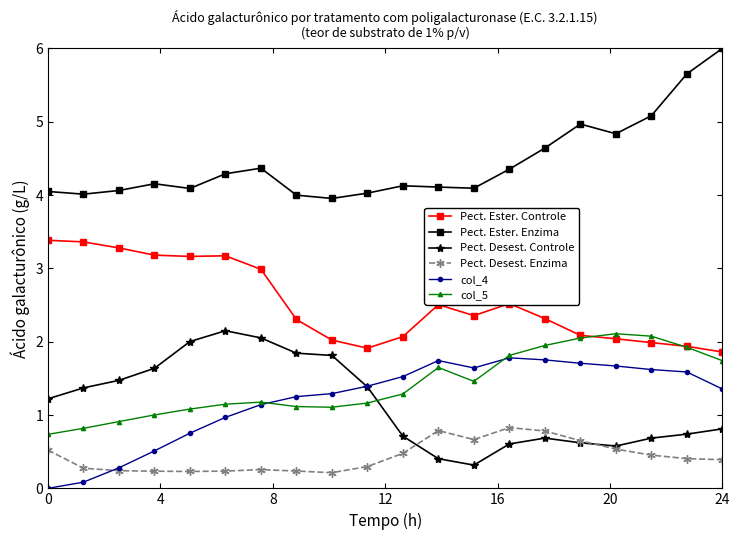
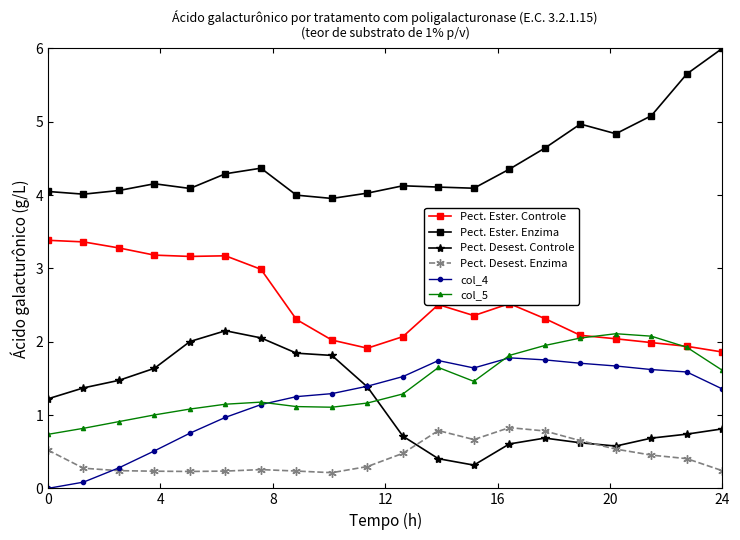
Pect. Desest. Enzima, 24: 0.4 -> 0.2
col_5, 24: 1.7 -> 1.6
